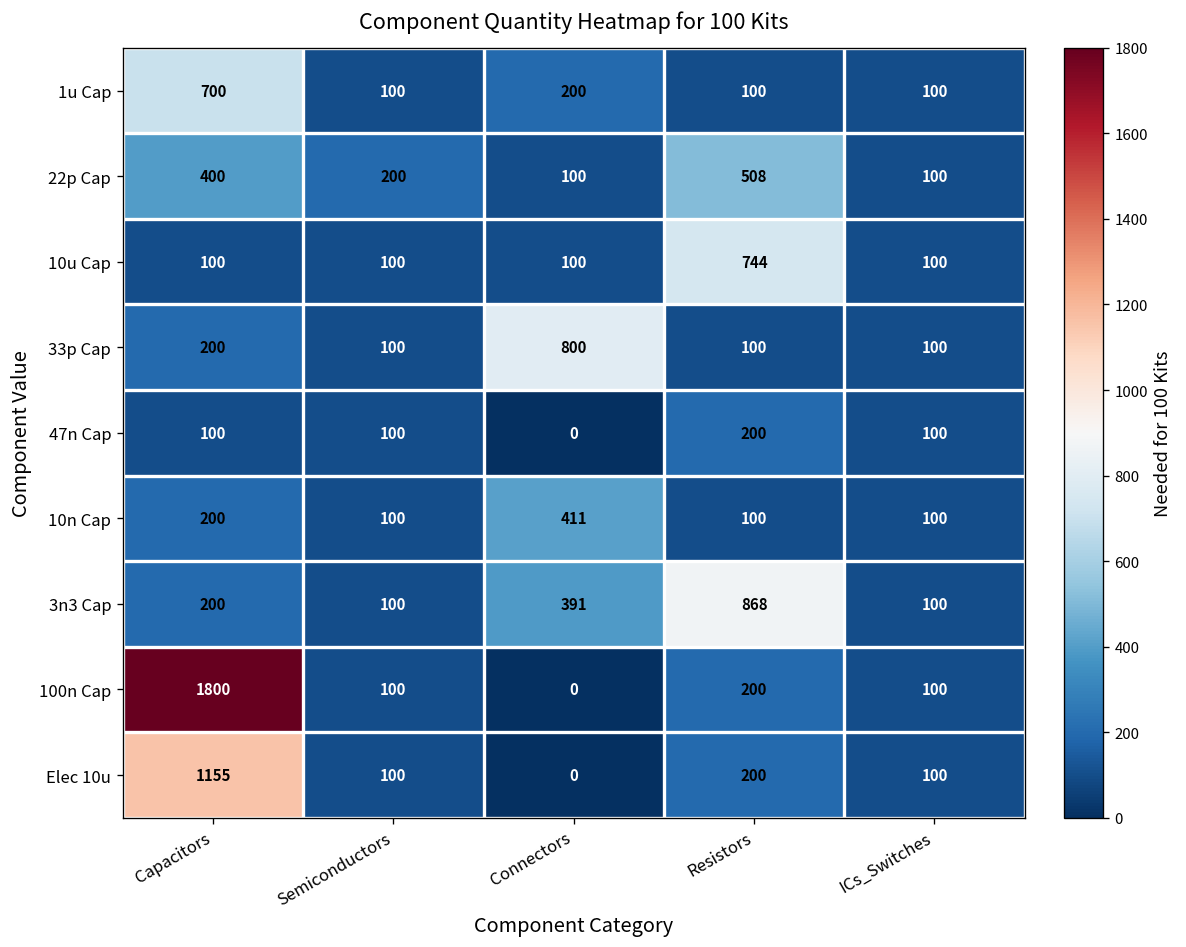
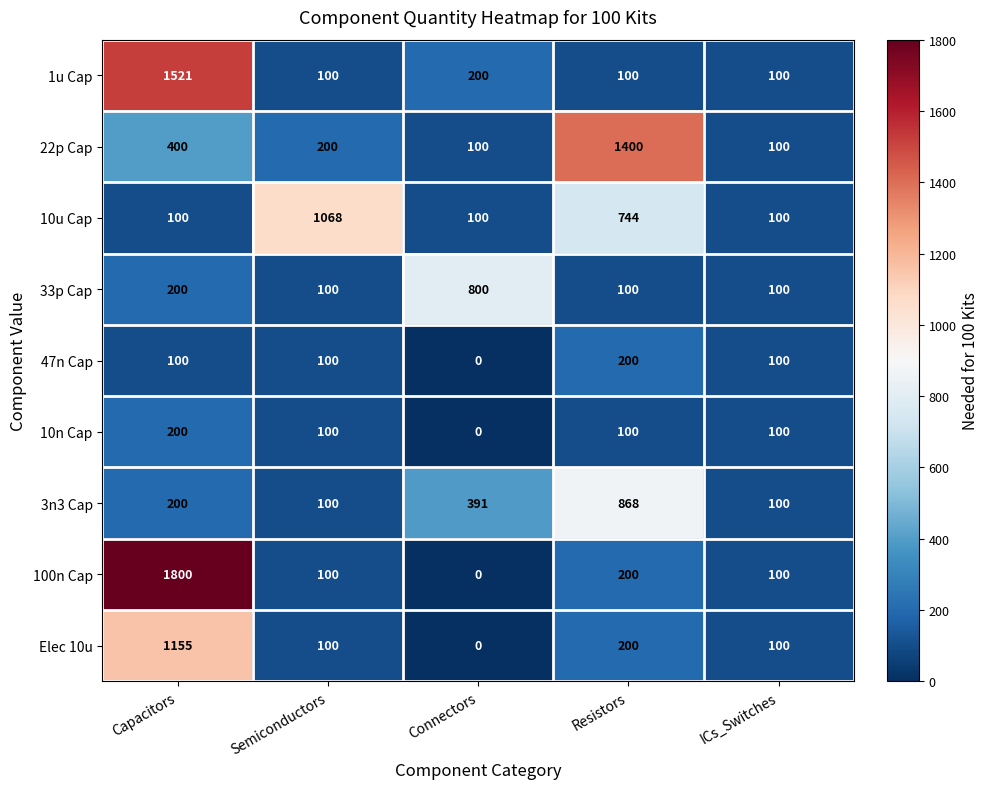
1u Cap, Capacitors: 700 -> 1521
22p Cap, Resistors: 508 -> 1400
10u Cap, Semiconductors: 100 -> 1068
10n Cap, Connectors: 411 -> 0
